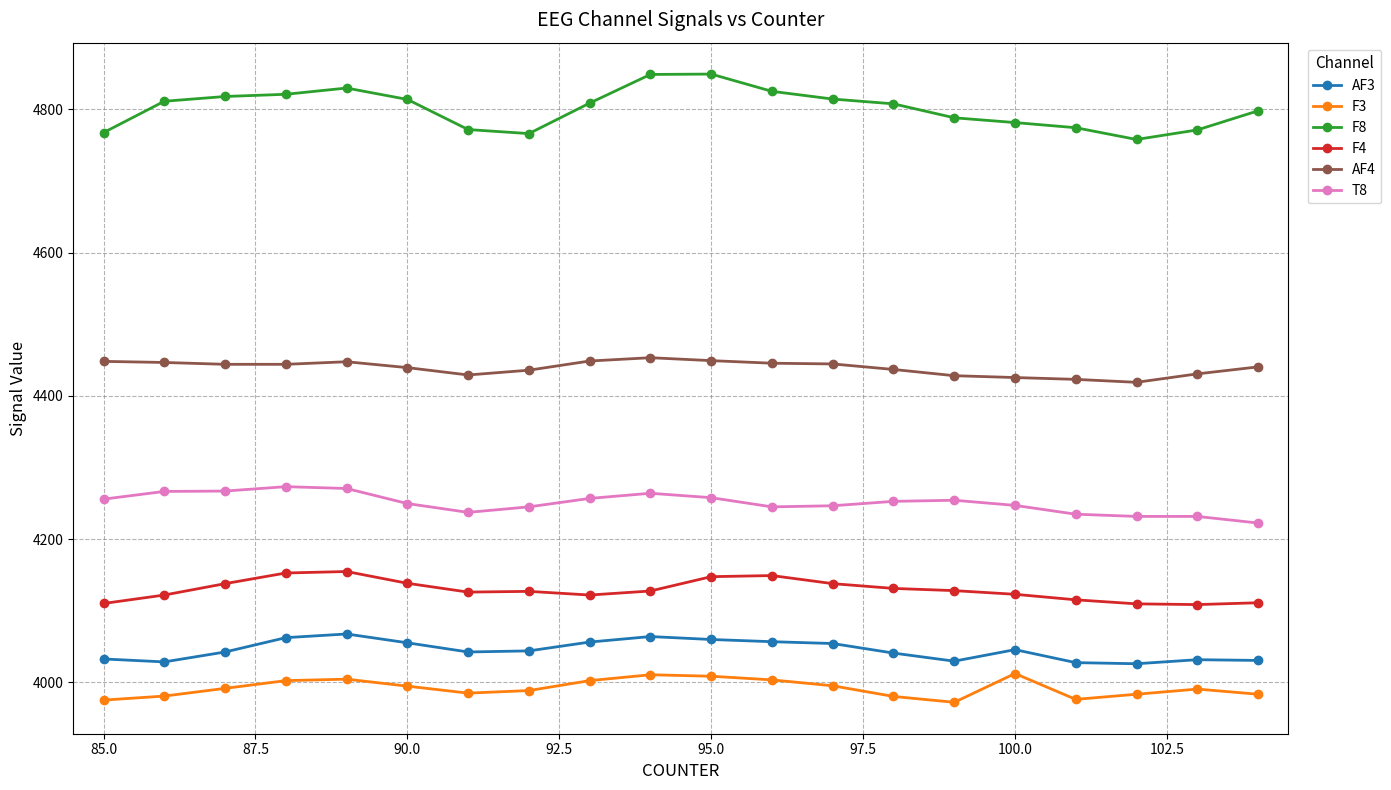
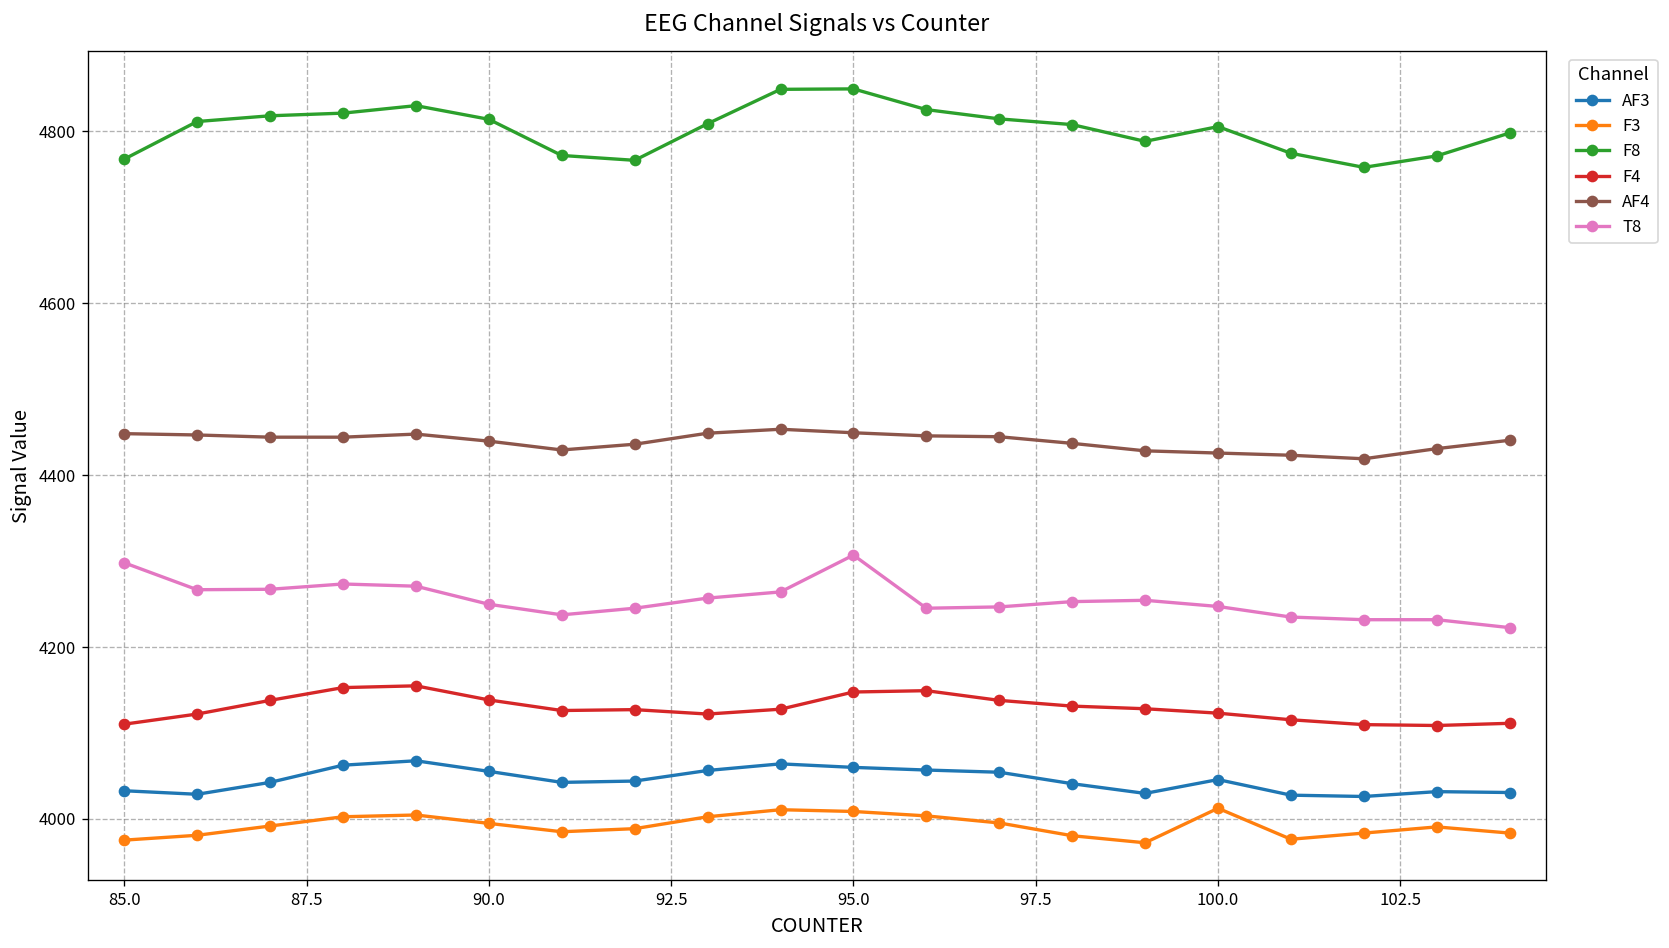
T8, 85.0: 4260 -> 4300
T8, 95.0: 4260 -> 4310
F8, 100.0: 4780 -> 4810
